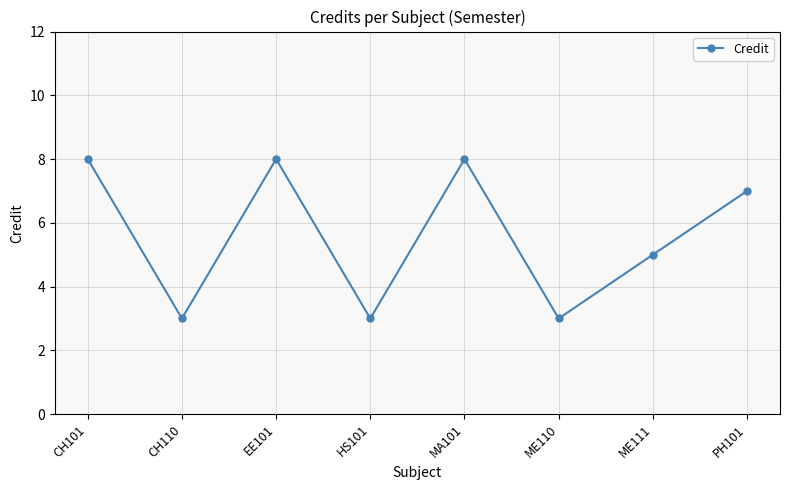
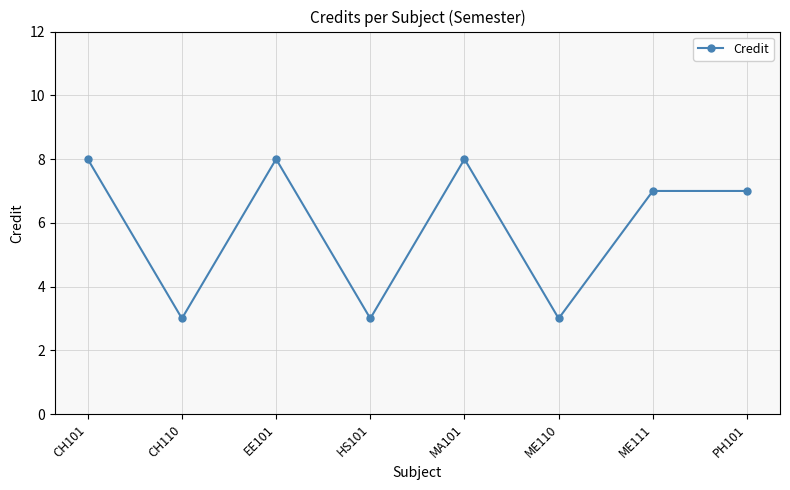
ME111: 5 -> 7
